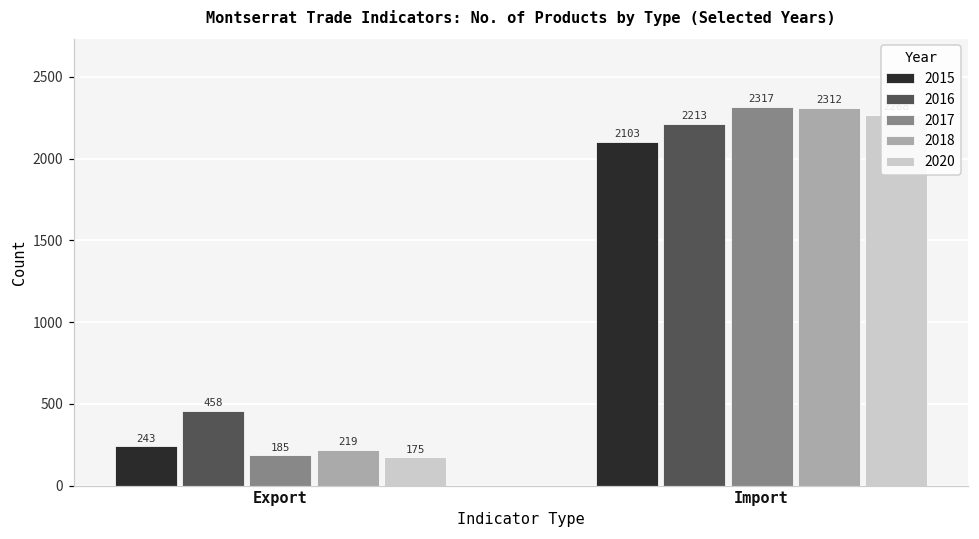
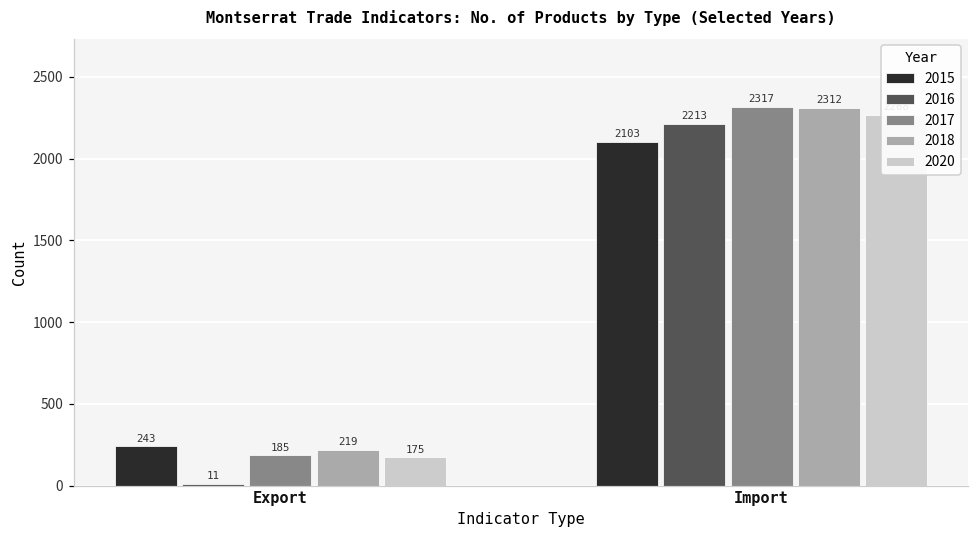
2016, Export: 458 -> 11
